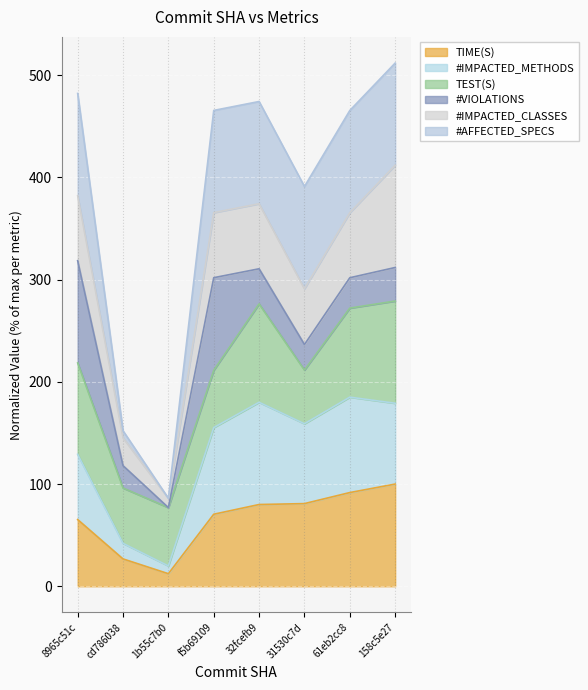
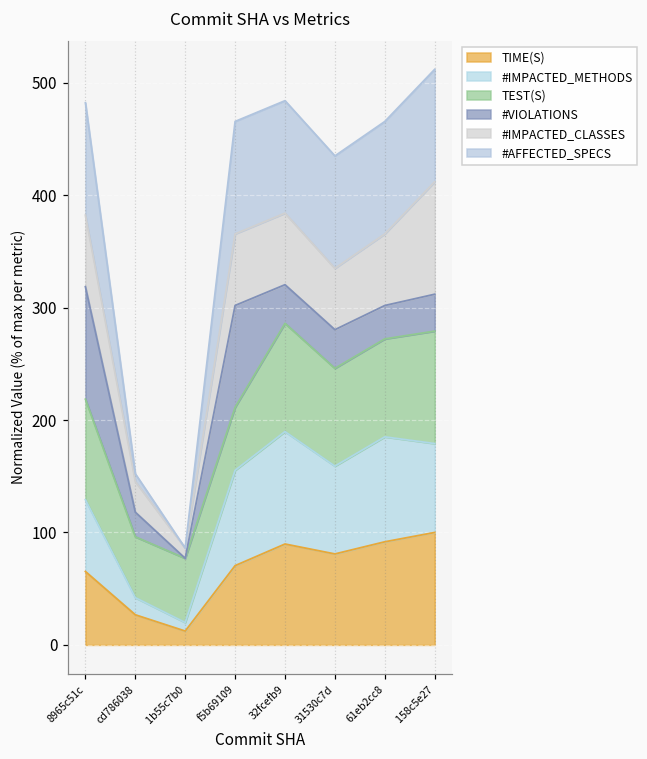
TIME(S), 32fcefb9: 80 -> 90
TEST(S), 31530c7d: 53 -> 87
#VIOLATIONS, 31530c7d: 25 -> 34
